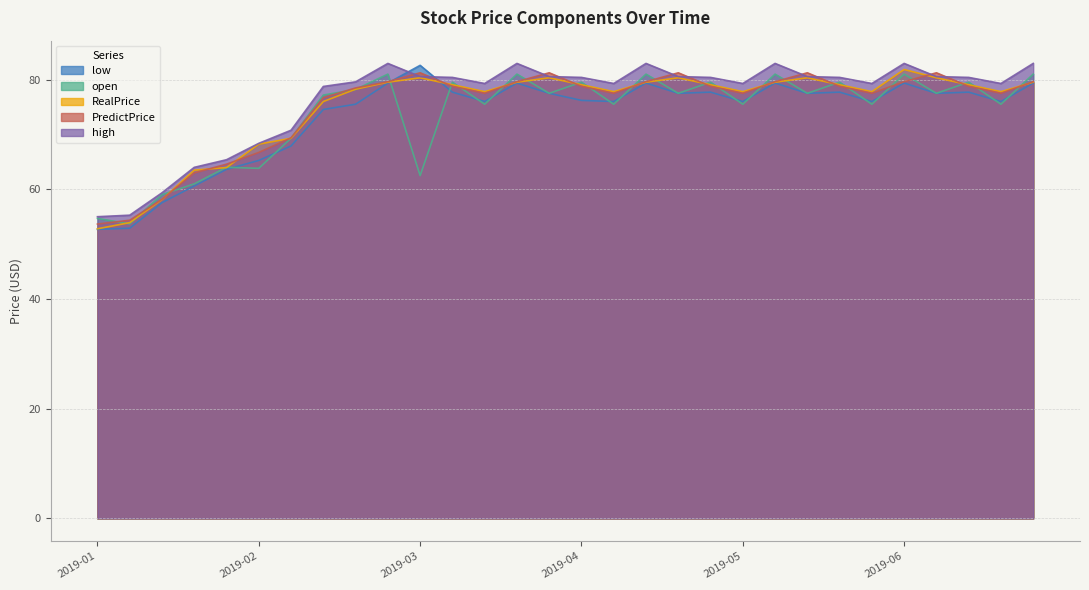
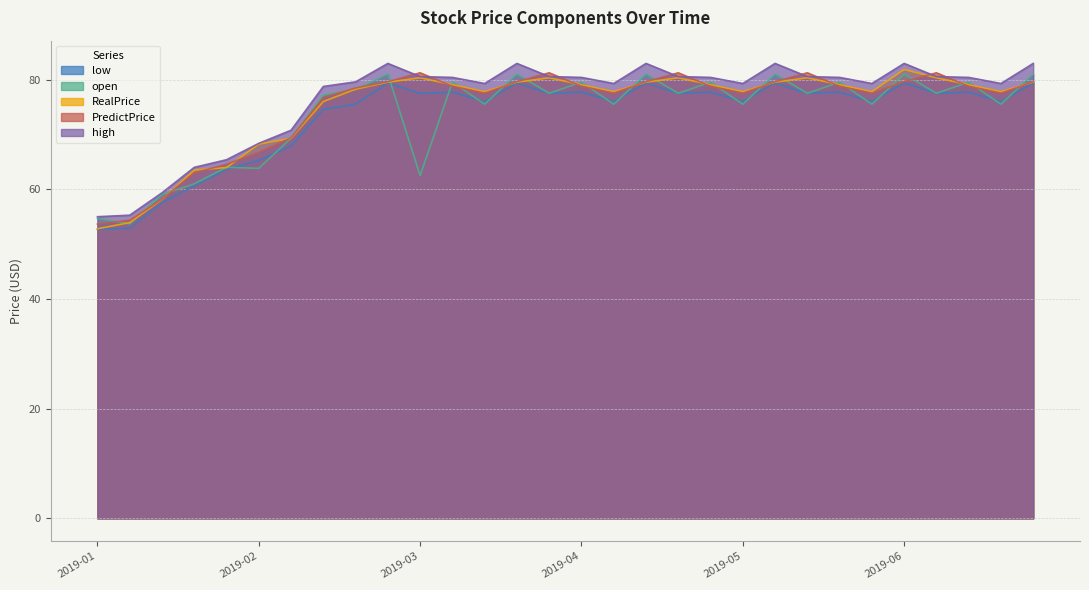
low, 2019-03: 83 -> 78
low, 2019-04: 76 -> 78
